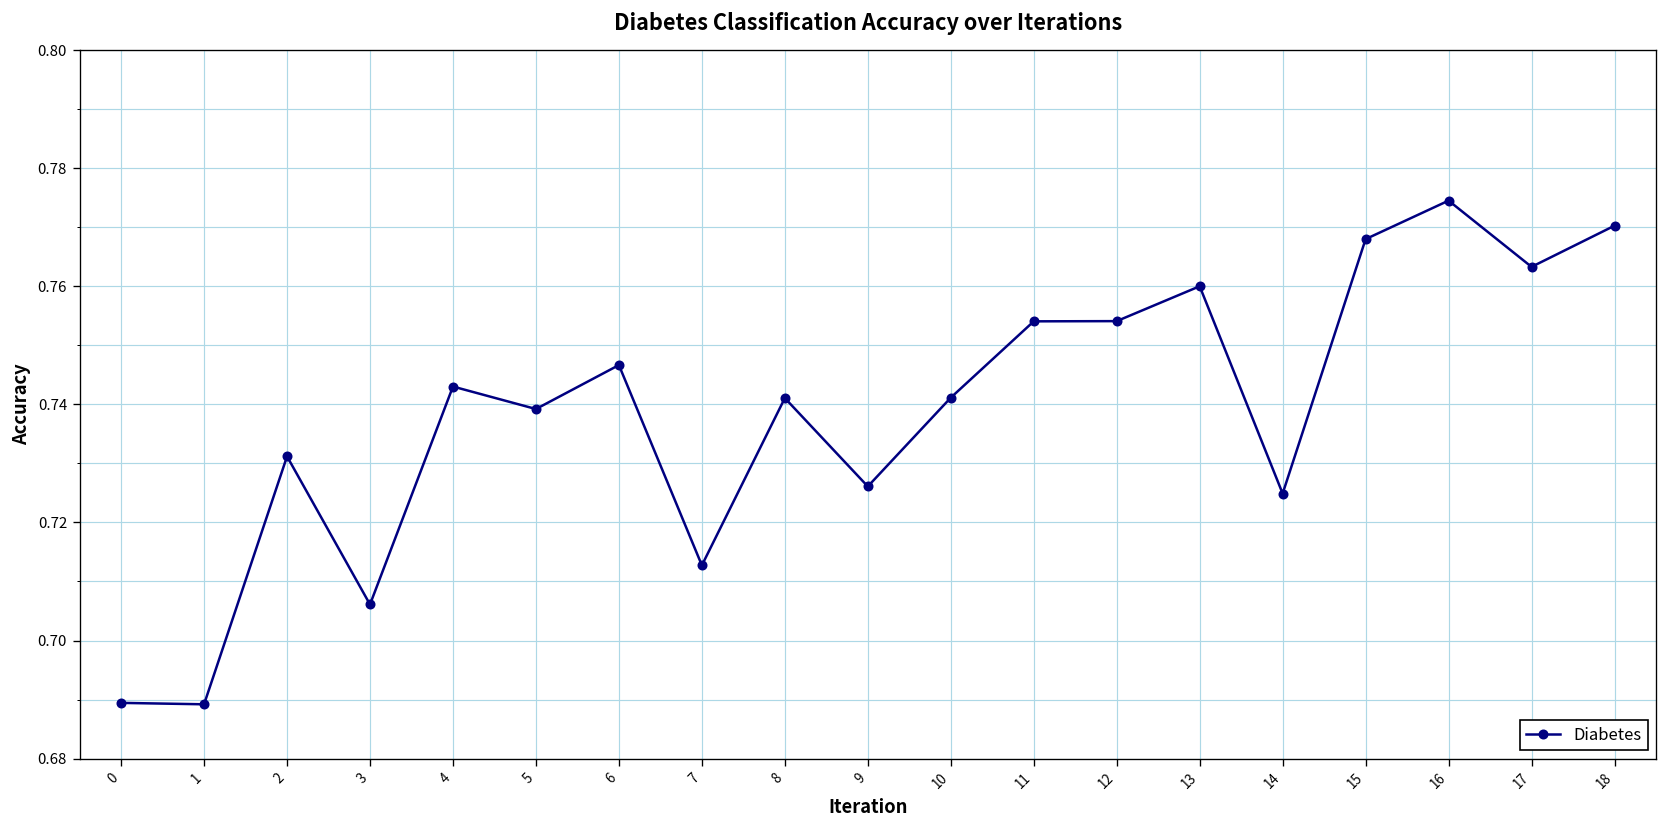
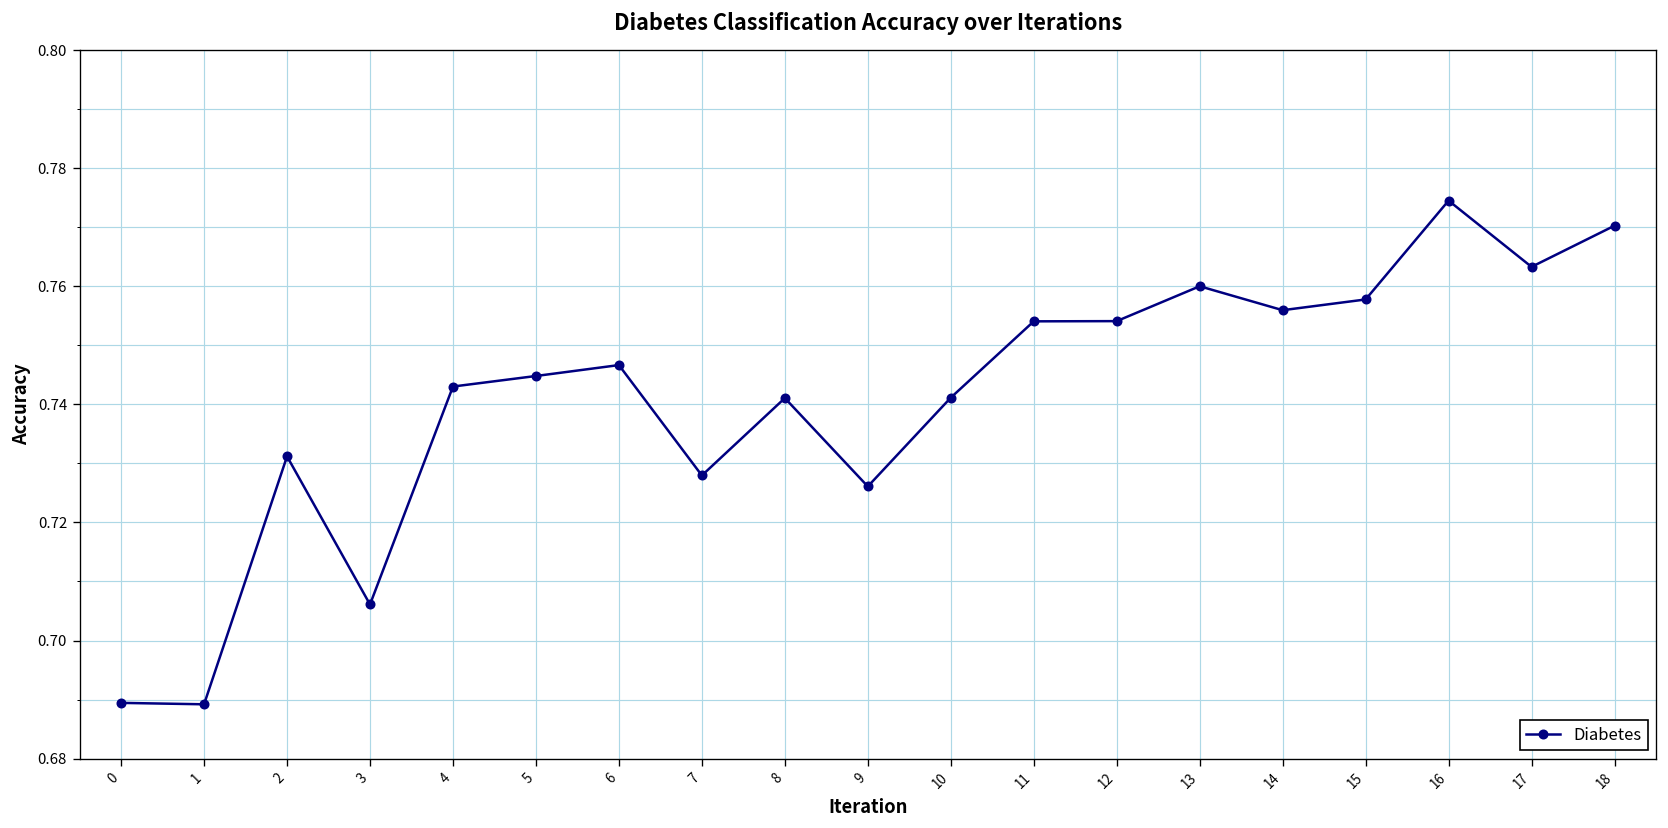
5: 0.739 -> 0.745
7: 0.713 -> 0.728
14: 0.725 -> 0.756
15: 0.768 -> 0.758
